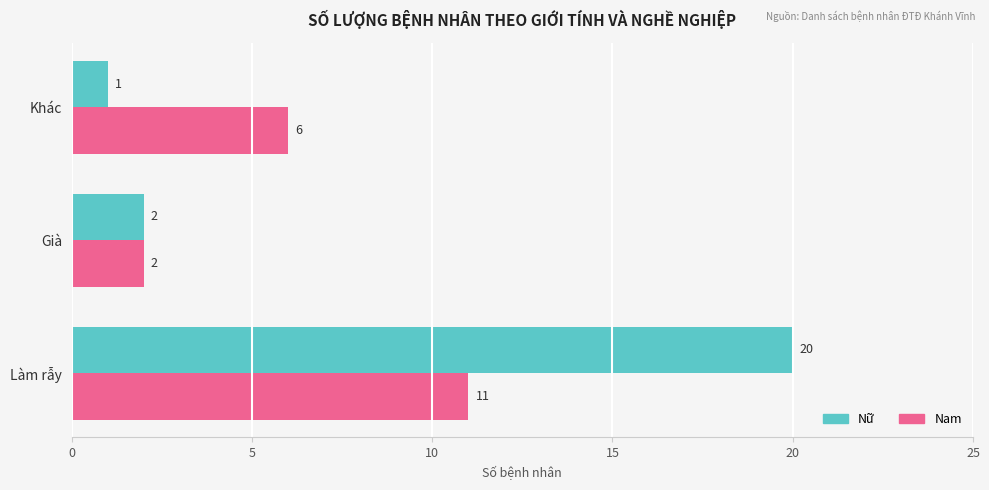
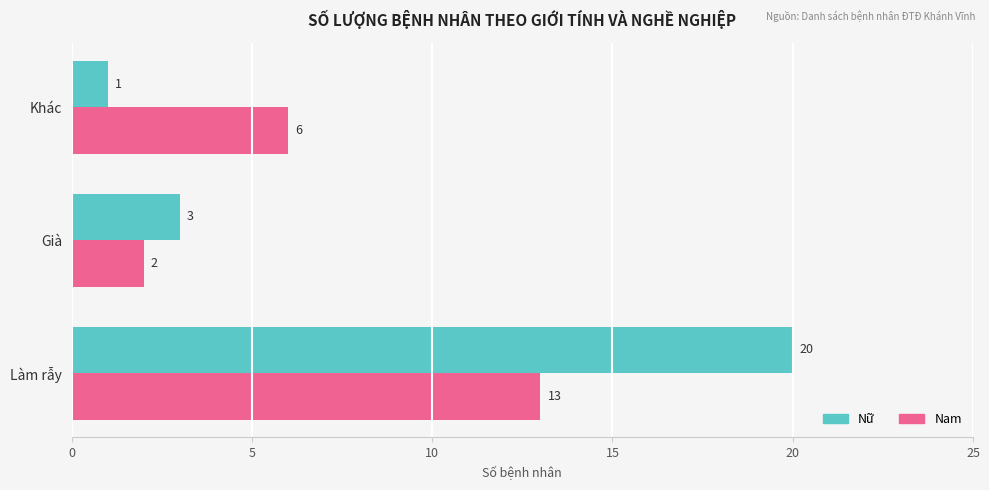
Nữ, Già: 2 -> 3
Nam, Làm rẫy: 11 -> 13
